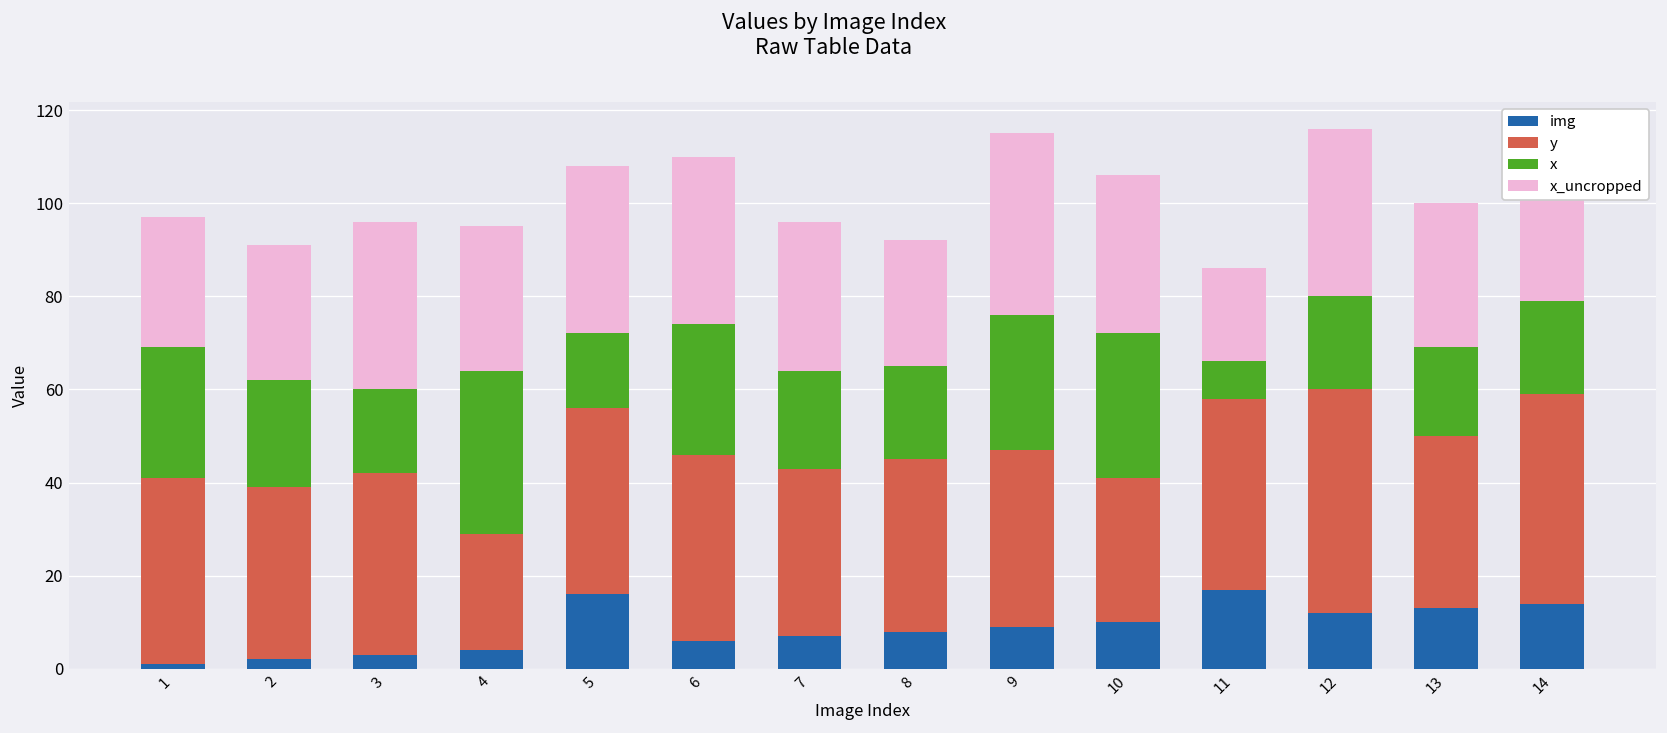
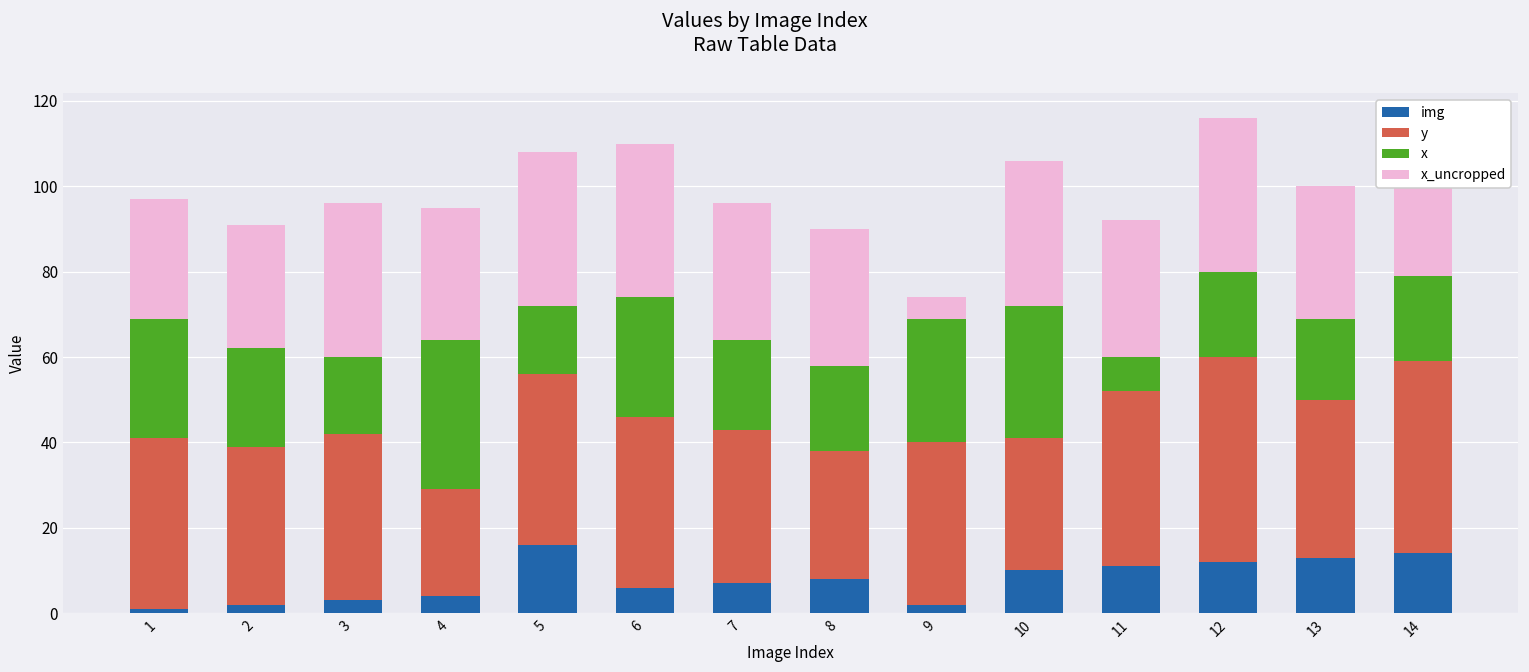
y, 8: 37 -> 30
x_uncropped, 8: 27 -> 32
img, 9: 9 -> 2
x_uncropped, 9: 39 -> 5
img, 11: 17 -> 11
x_uncropped, 11: 20 -> 32
